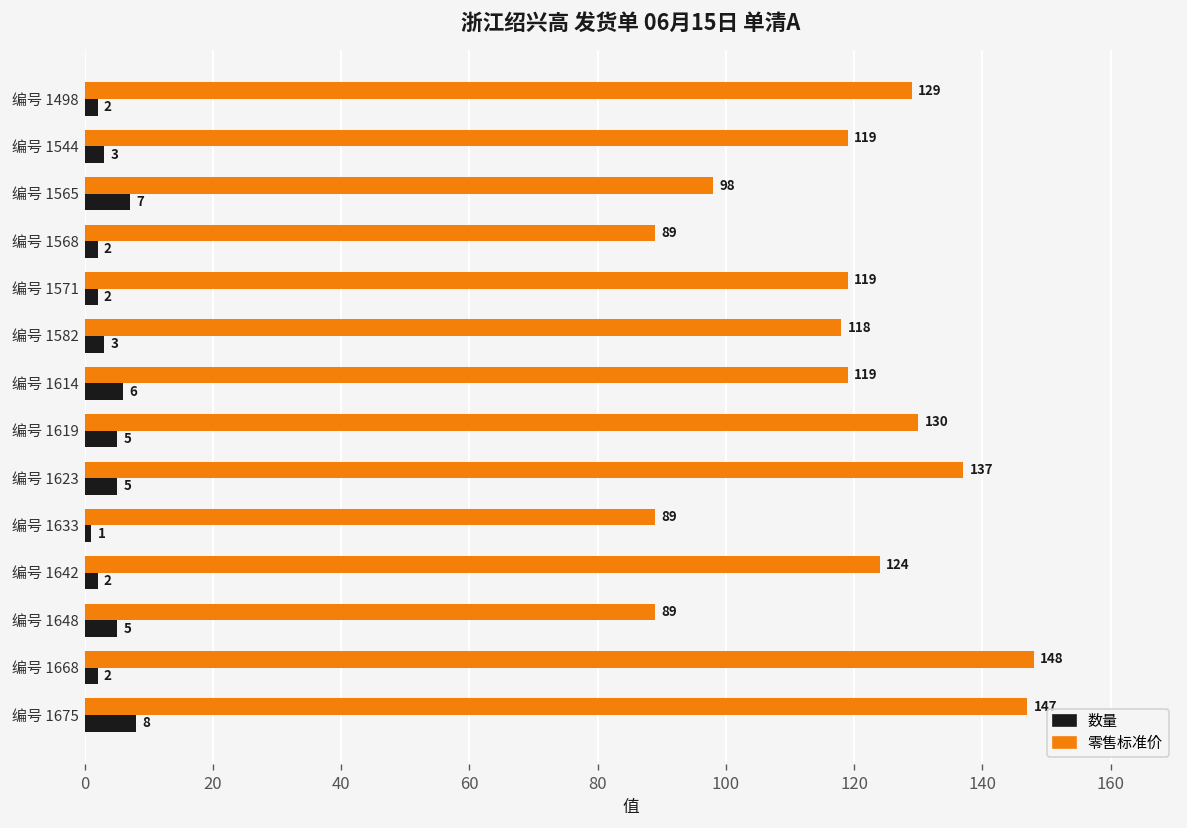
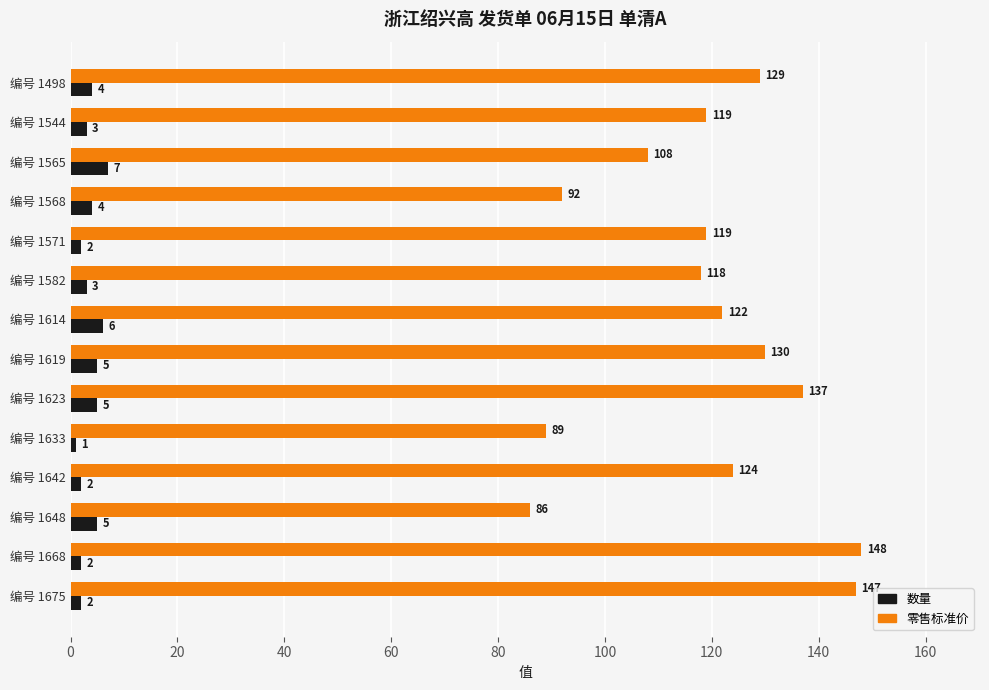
数量, 编号 1498: 2 -> 4
零售标准价, 编号 1565: 98 -> 108
零售标准价, 编号 1568: 89 -> 92
数量, 编号 1568: 2 -> 4
零售标准价, 编号 1614: 119 -> 122
零售标准价, 编号 1648: 89 -> 86
数量, 编号 1675: 8 -> 2
